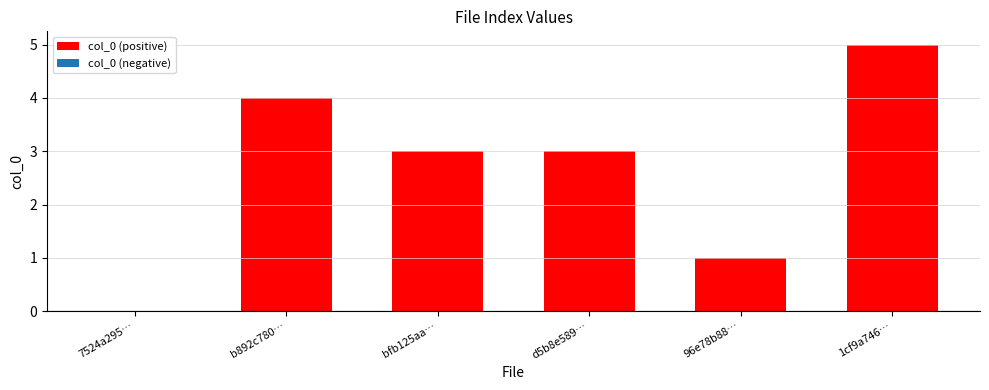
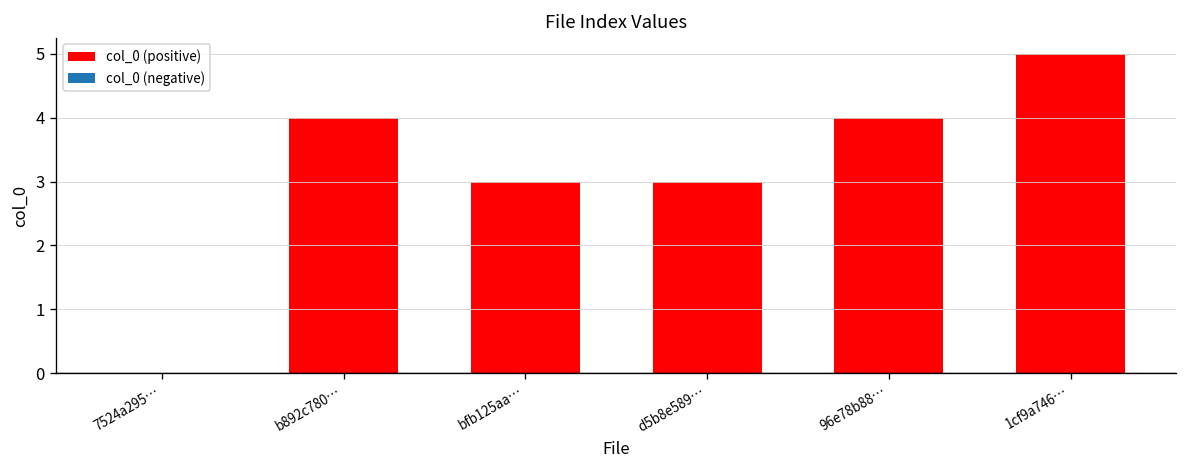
96e78b88…: 1 -> 4
